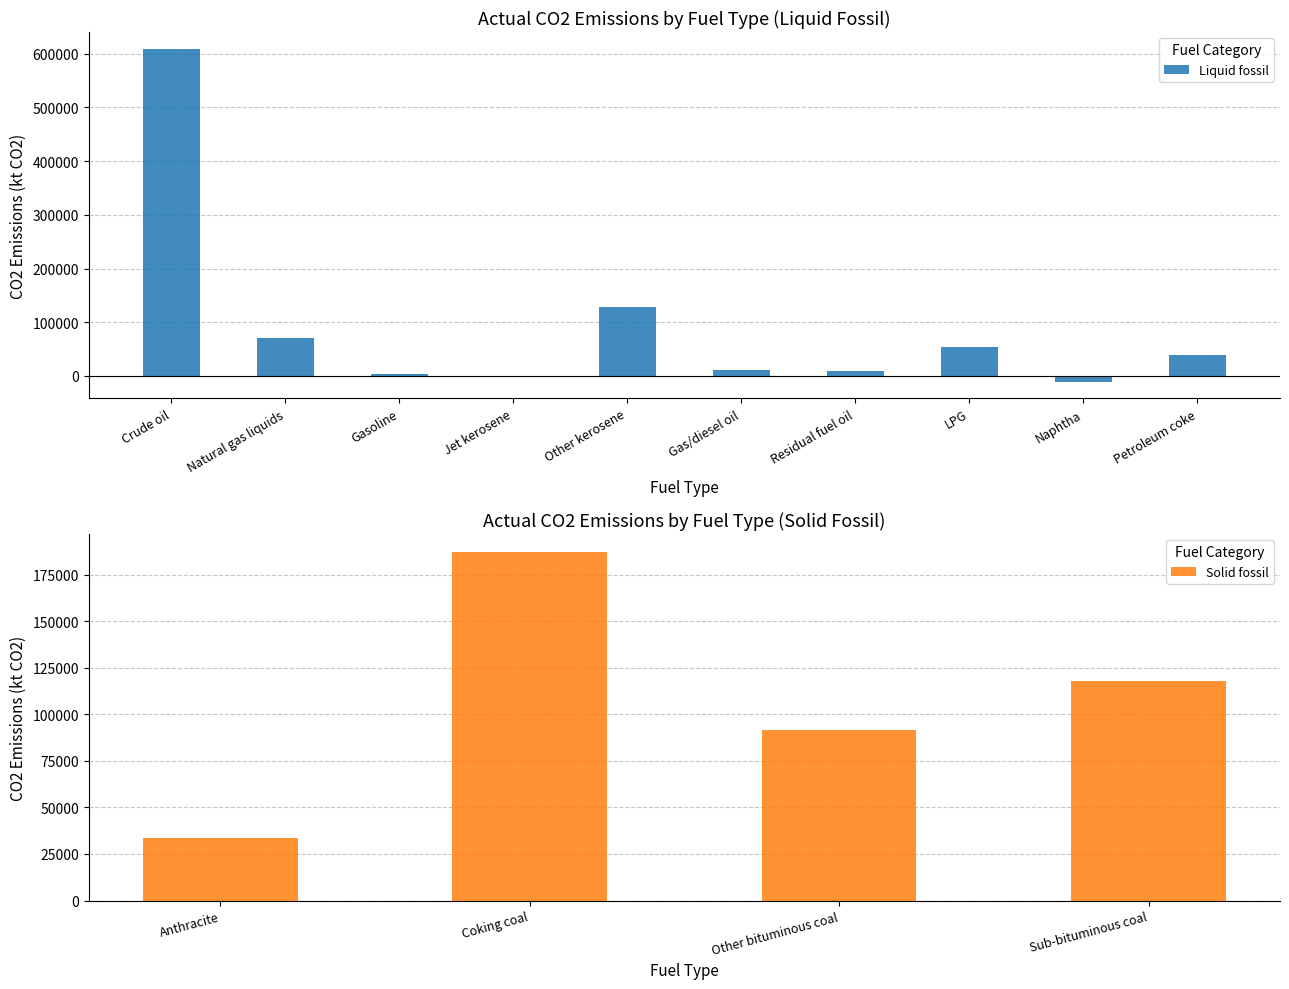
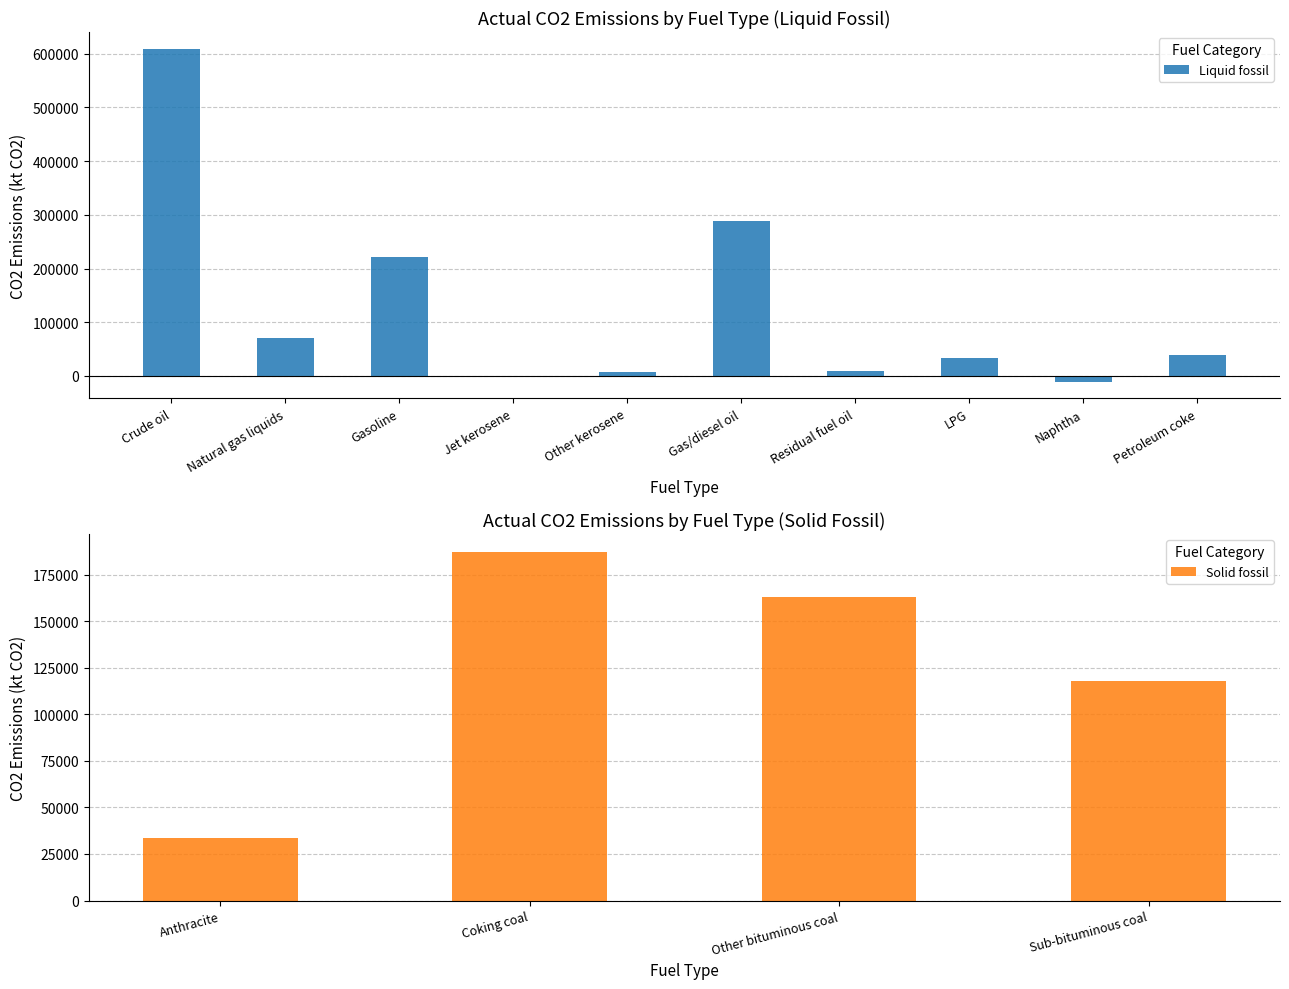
Actual CO2 Emissions by Fuel Type (Liquid Fossil), Gasoline: 0 -> 220000
Actual CO2 Emissions by Fuel Type (Liquid Fossil), Other kerosene: 130000 -> 10000
Actual CO2 Emissions by Fuel Type (Liquid Fossil), Gas/diesel oil: 10000 -> 290000
Actual CO2 Emissions by Fuel Type (Liquid Fossil), LPG: 50000 -> 30000
Actual CO2 Emissions by Fuel Type (Solid Fossil), Other bituminous coal: 92000 -> 163000
